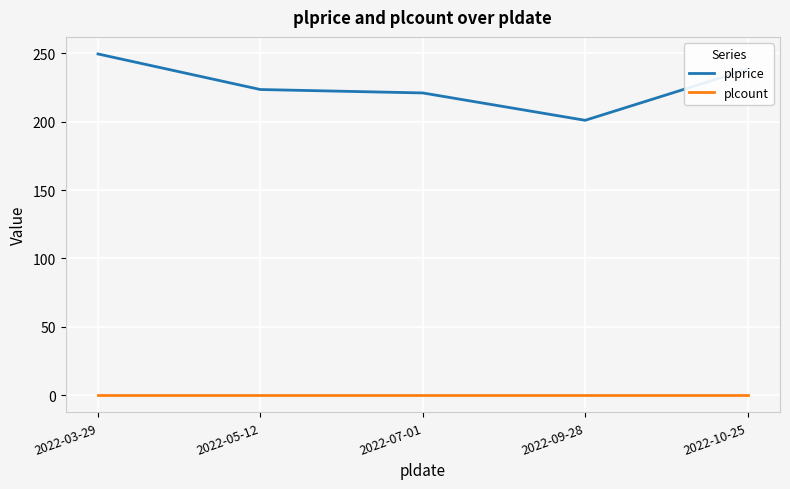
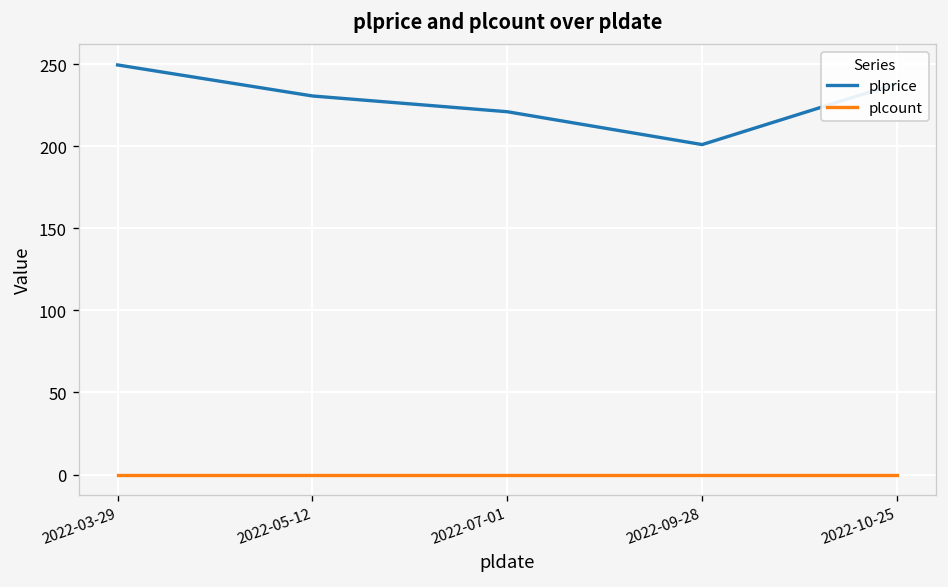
plprice, 2022-05-12: 224 -> 231
